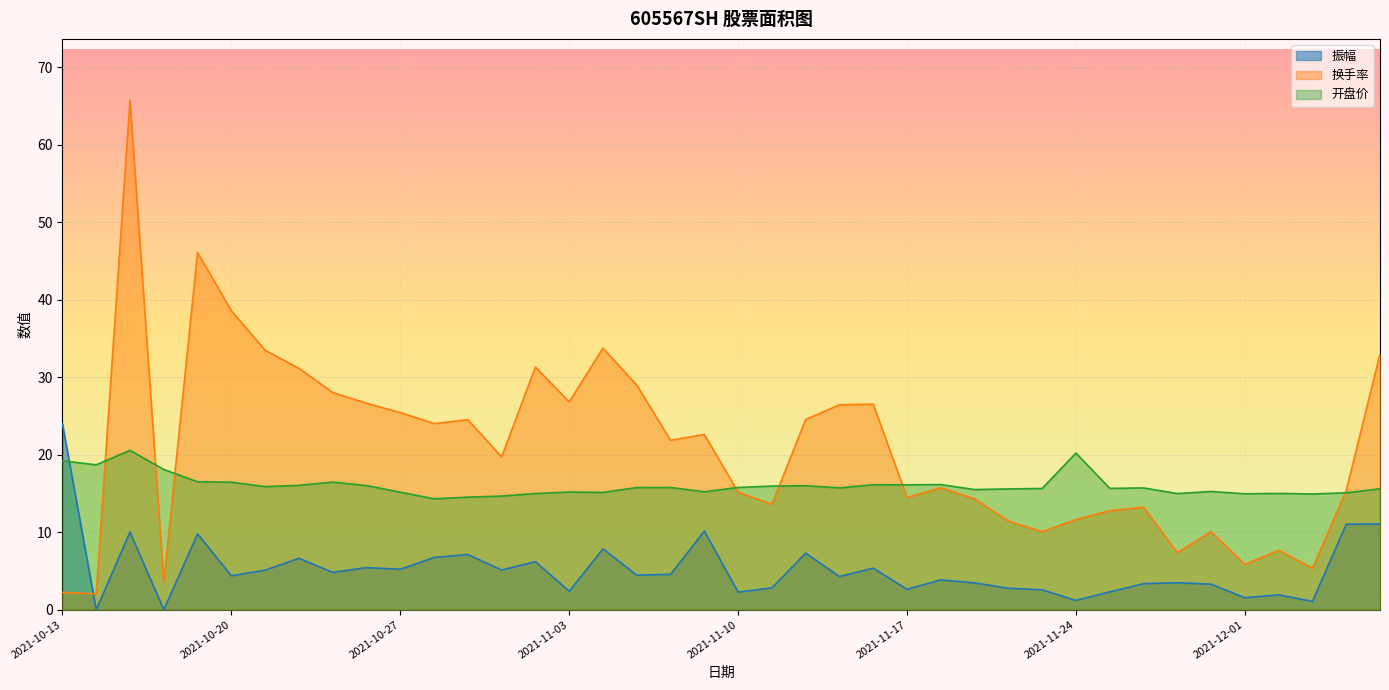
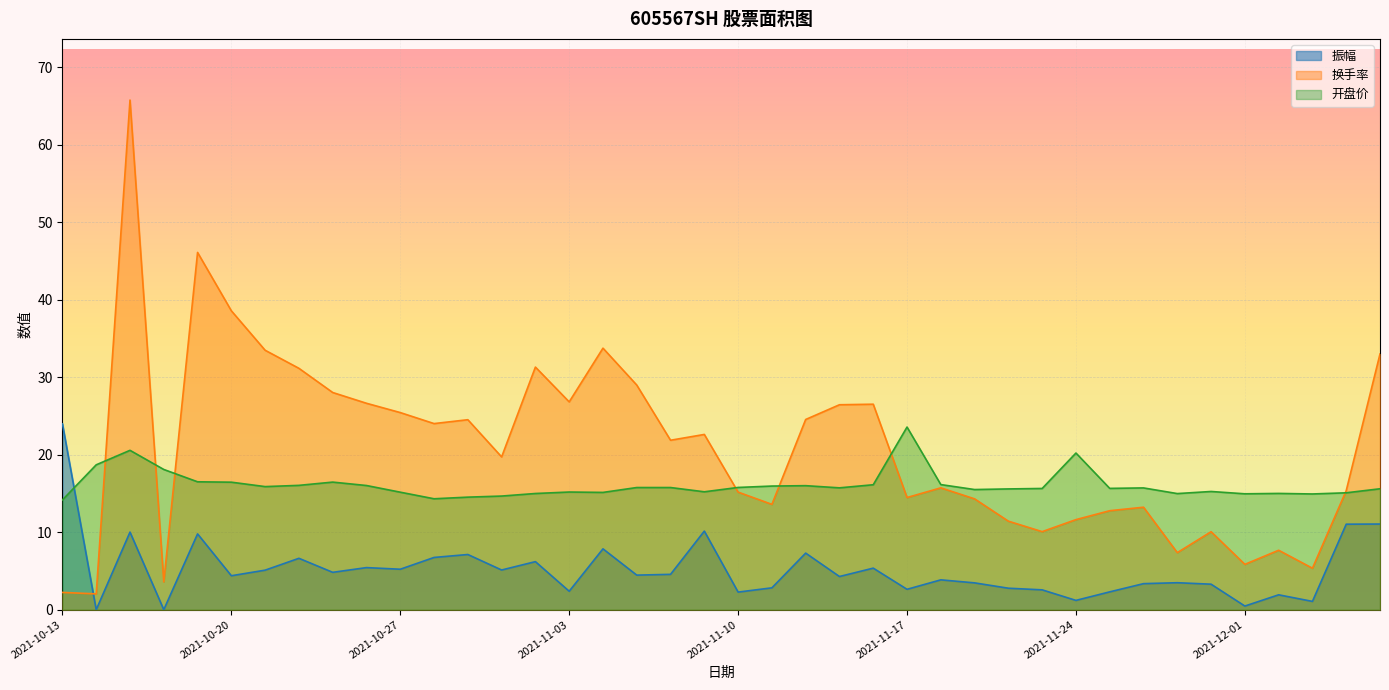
开盘价, 2021-10-13: 19 -> 14
开盘价, 2021-11-17: 16 -> 24
振幅, 2021-12-01: 2 -> 0
